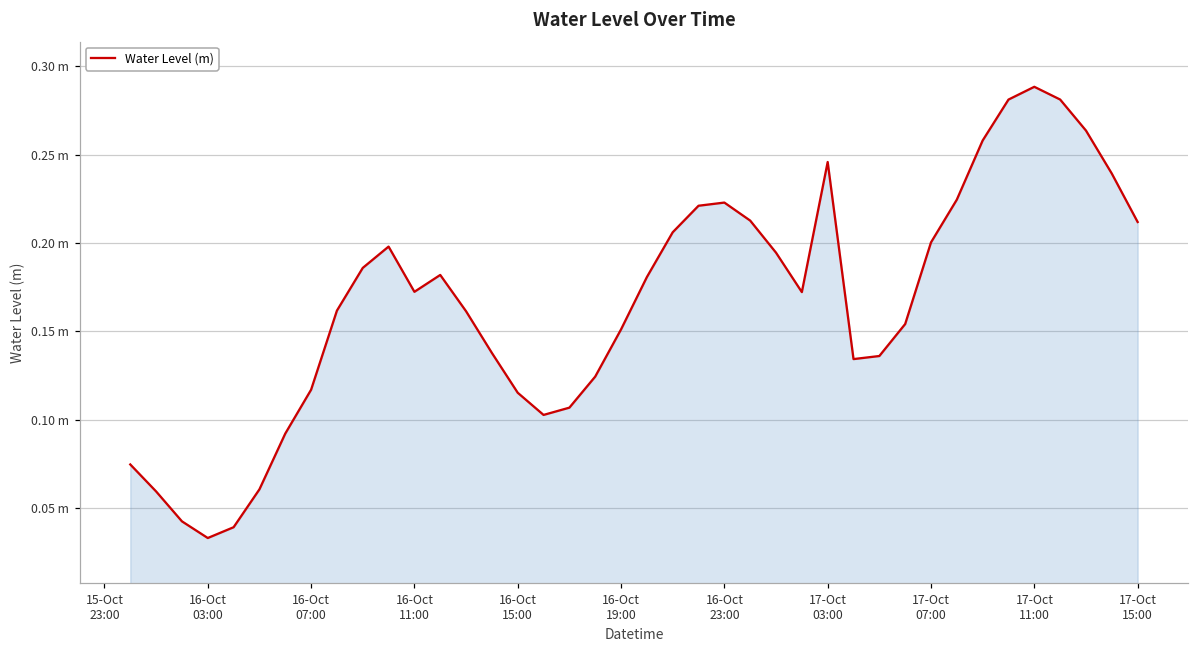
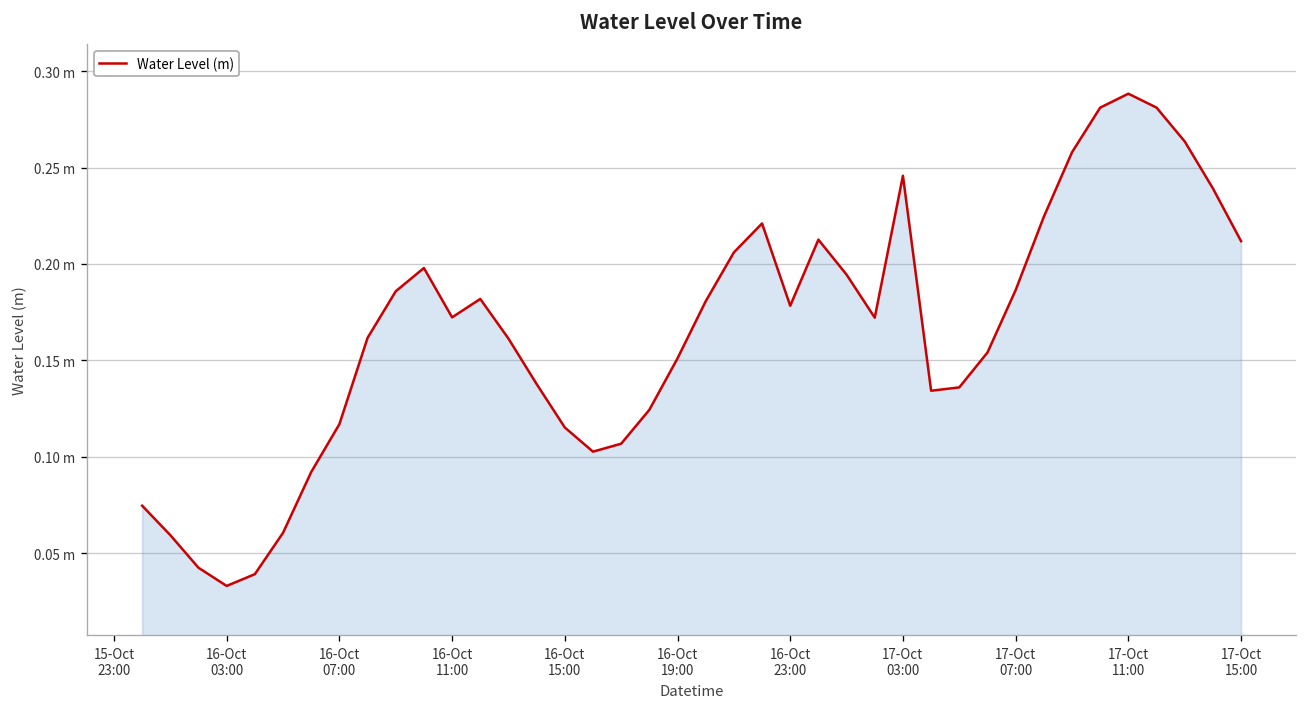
16-Oct 23:00: 0.223 m -> 0.178 m
17-Oct 07:00: 0.200 m -> 0.186 m
